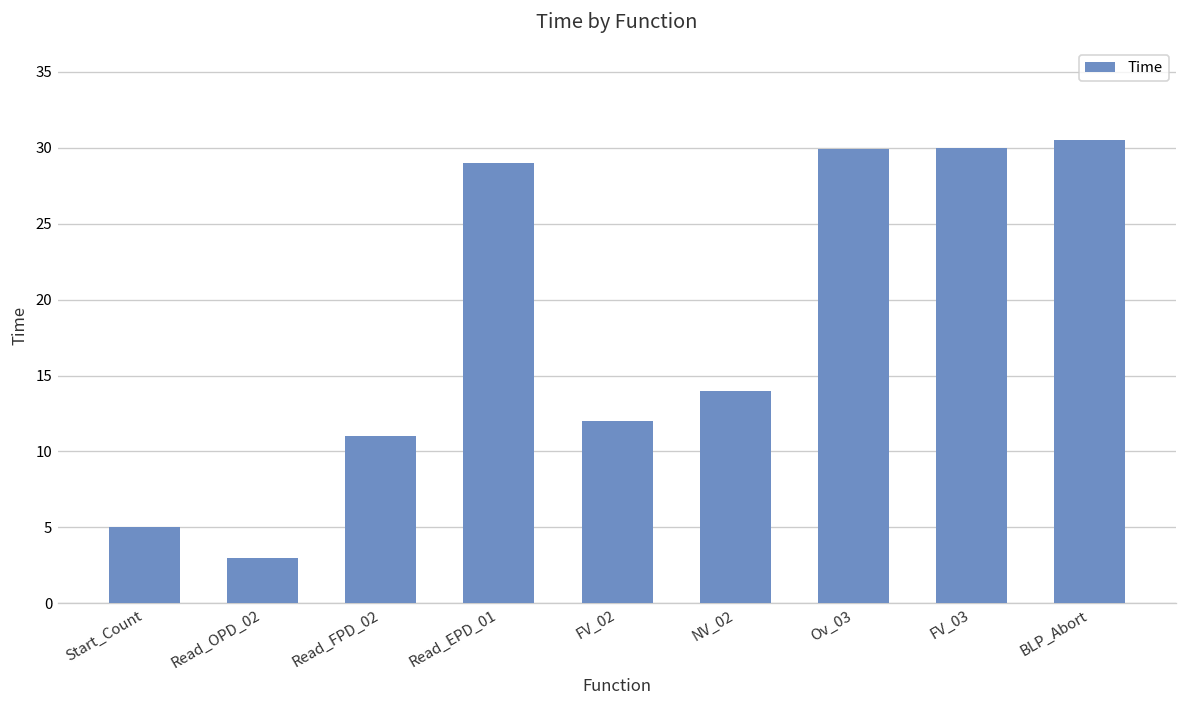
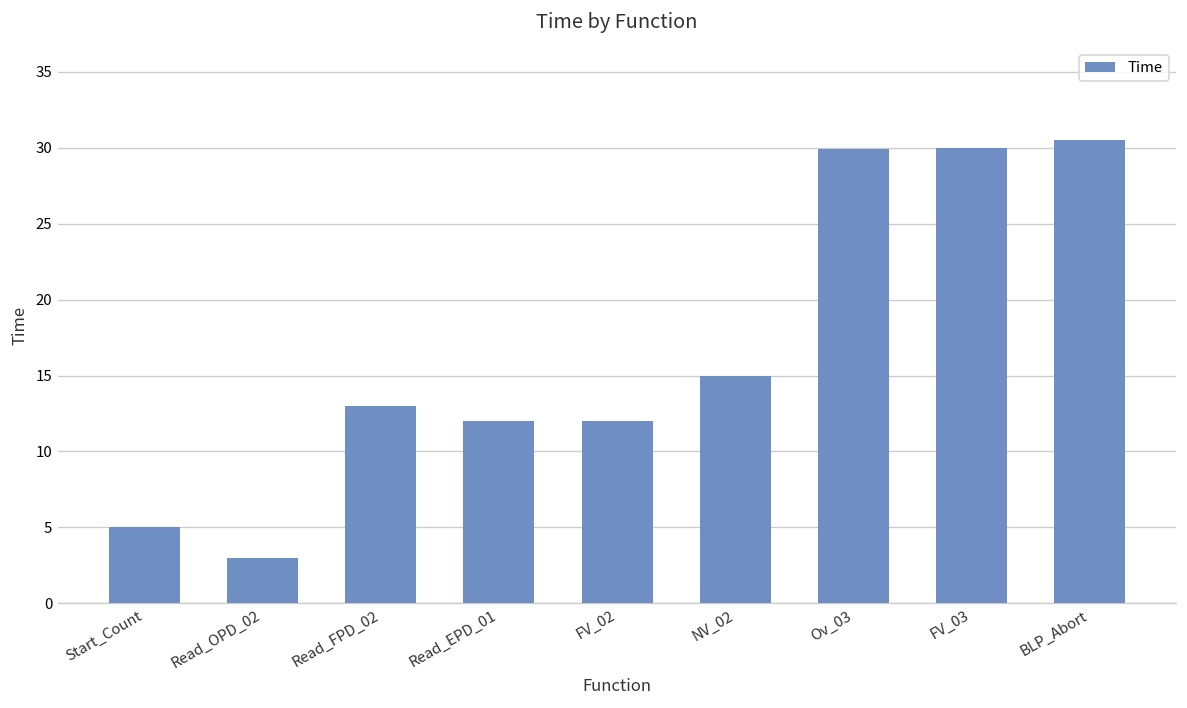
Read_FPD_02: 11 -> 13
Read_EPD_01: 29 -> 12
NV_02: 14 -> 15
